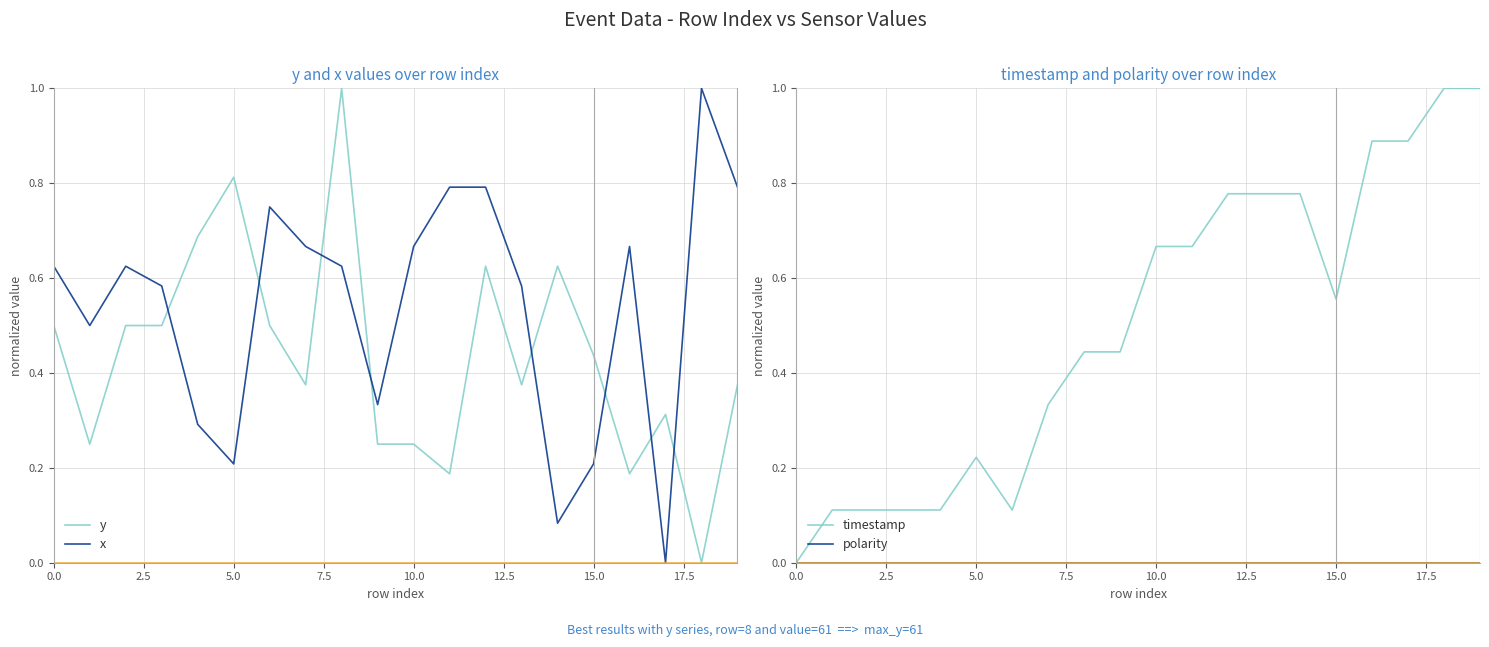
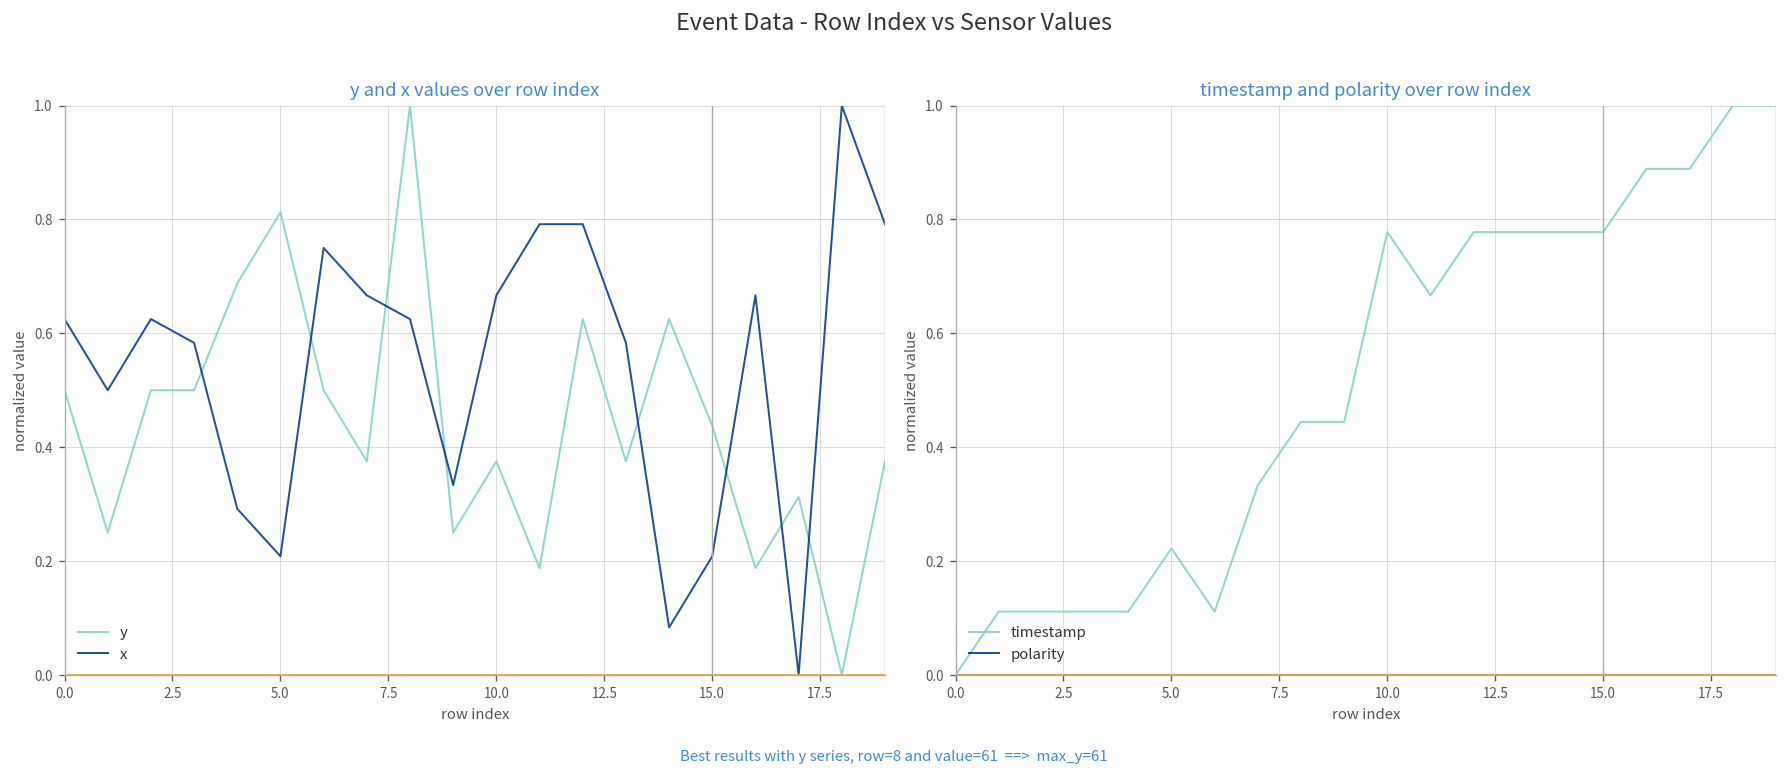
y and x values over row index, y, 10.0: 0.25 -> 0.38
timestamp and polarity over row index, timestamp, 10.0: 0.67 -> 0.78
timestamp and polarity over row index, timestamp, 15.0: 0.56 -> 0.78
